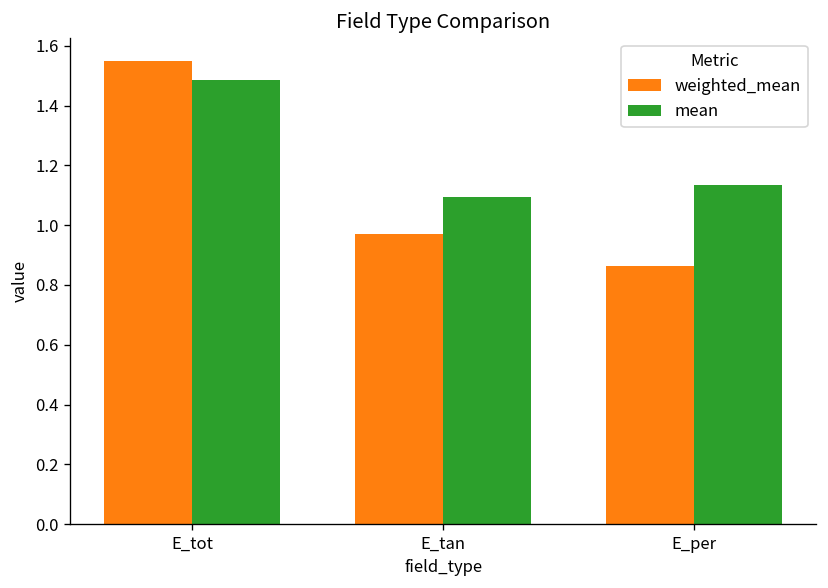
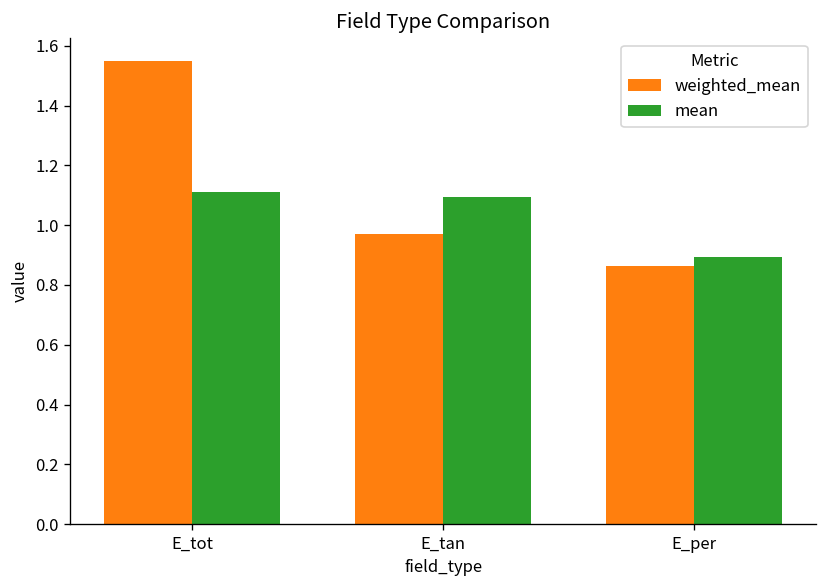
mean, E_tot: 1.48 -> 1.11
mean, E_per: 1.14 -> 0.89
